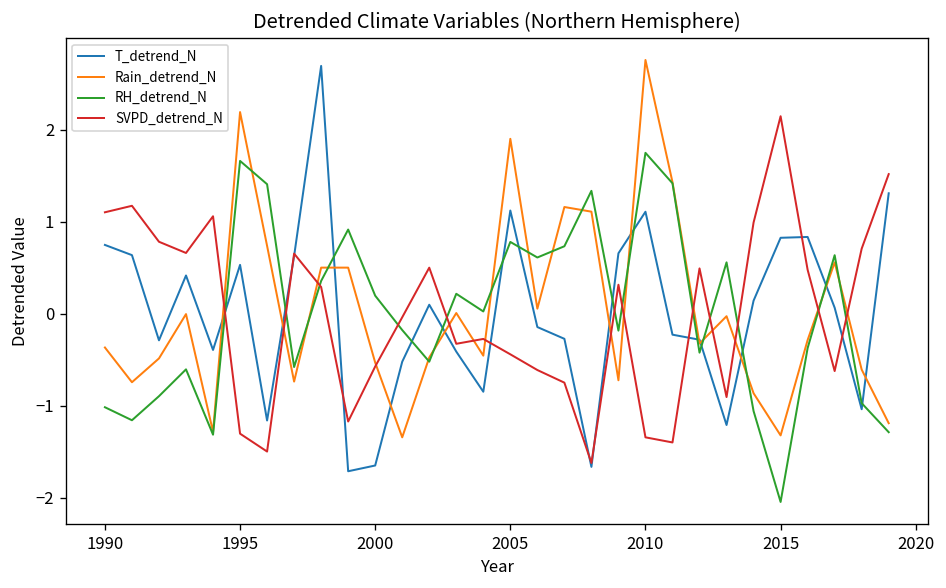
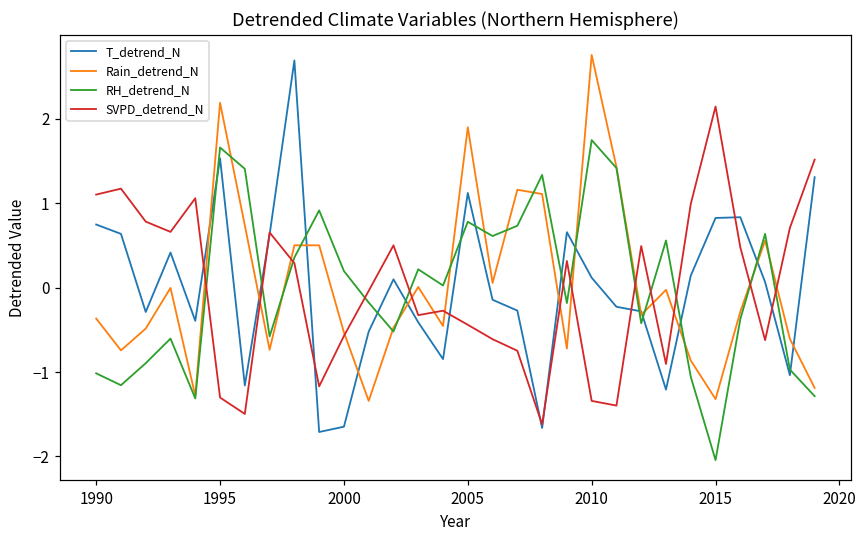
T_detrend_N, 1995: 0.5 -> 1.5
T_detrend_N, 2010: 1.1 -> 0.1
